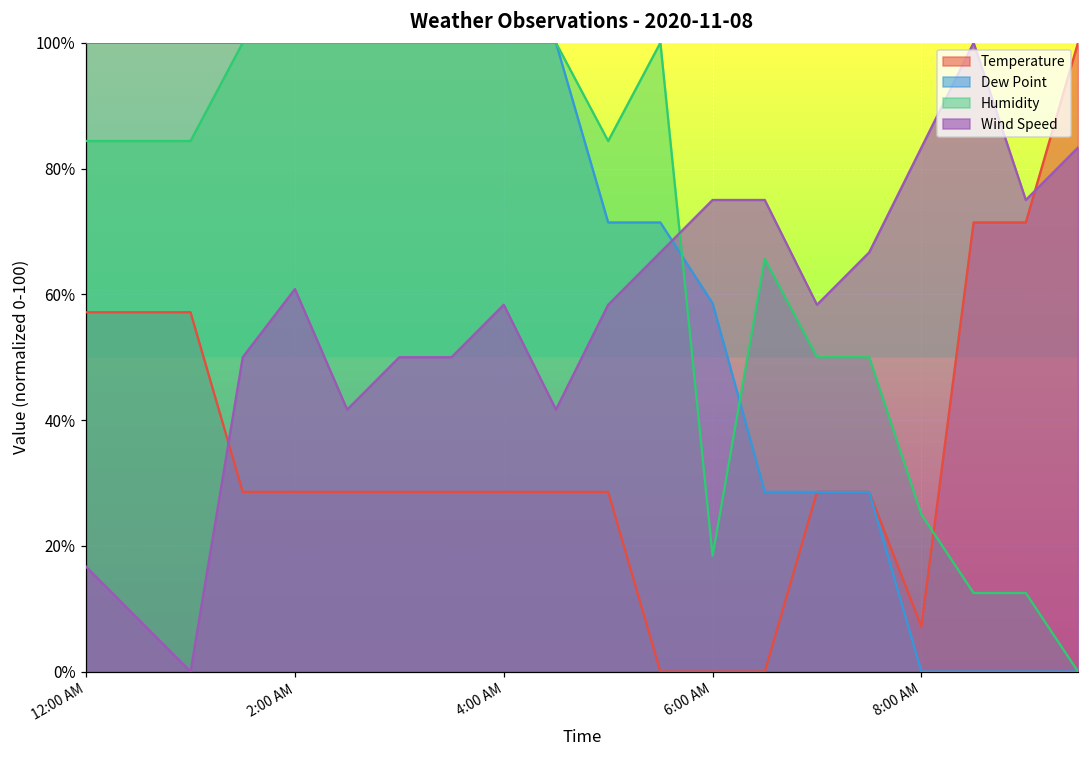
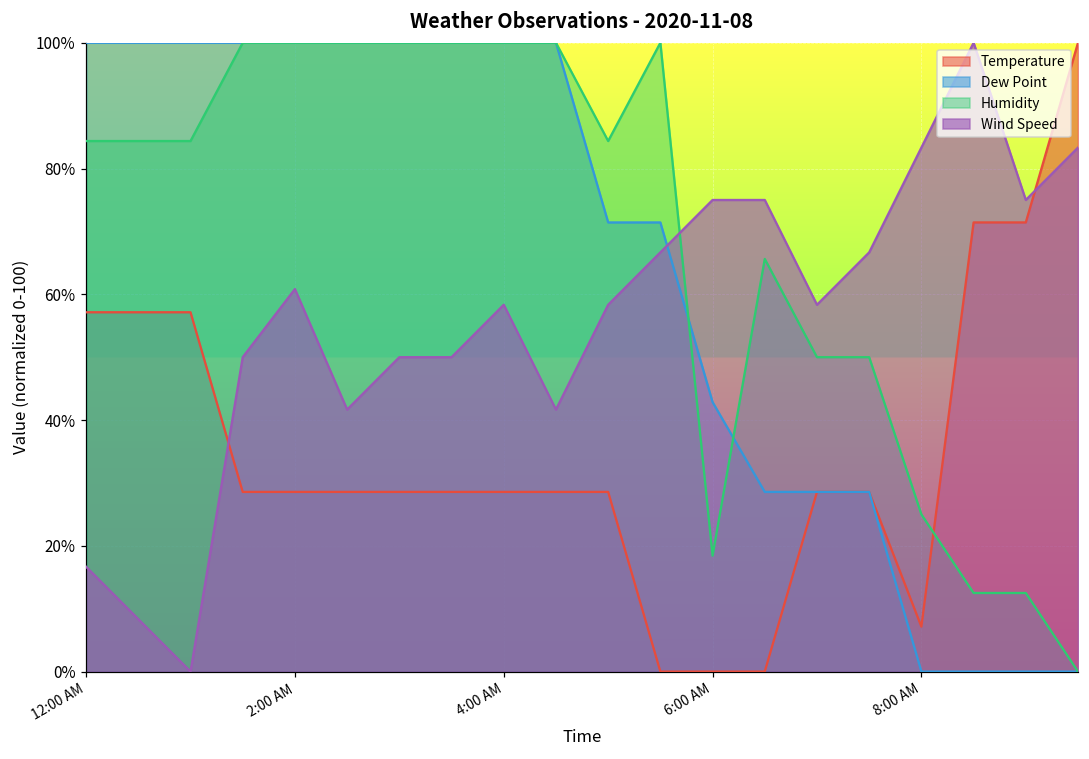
Dew Point, 6:00 AM: 59% -> 43%
